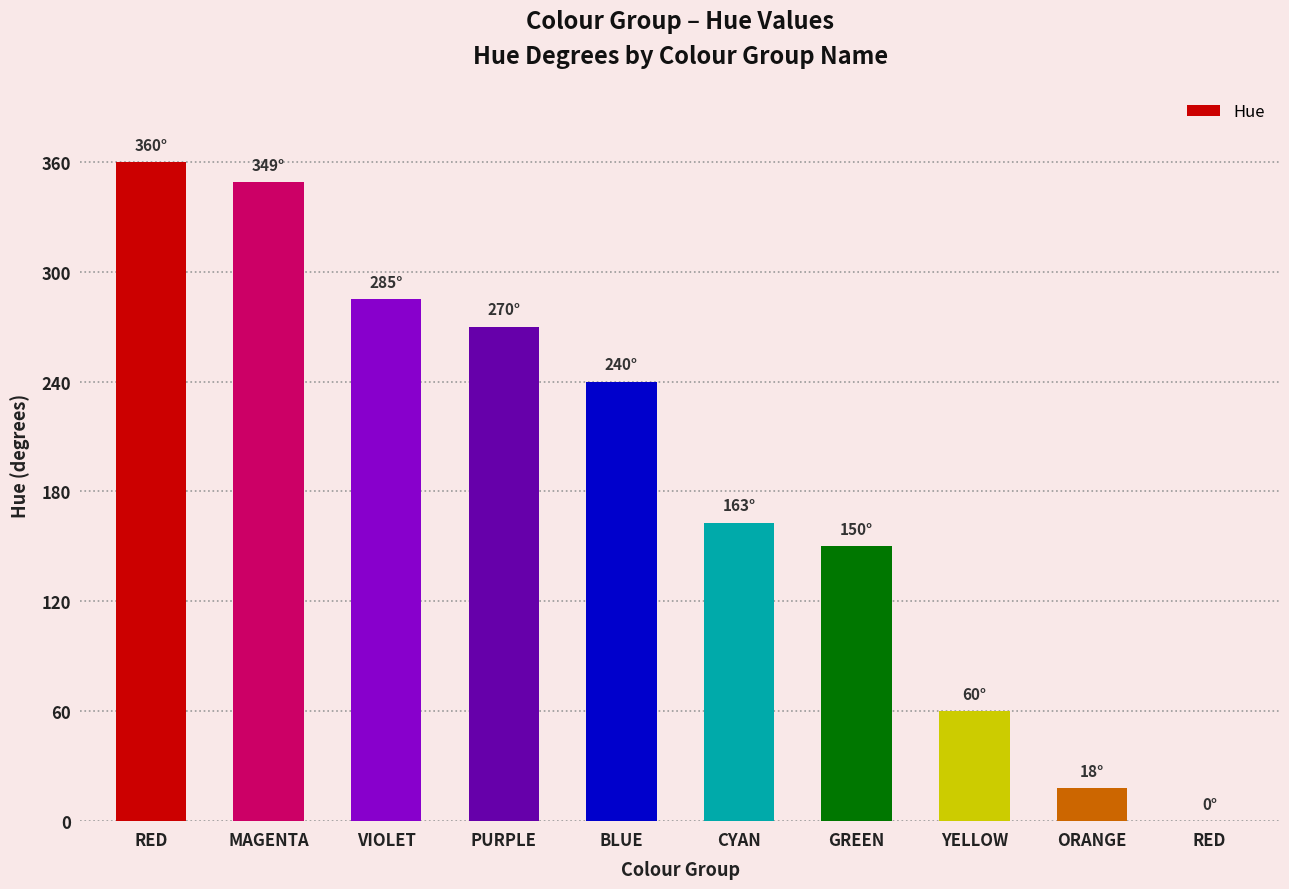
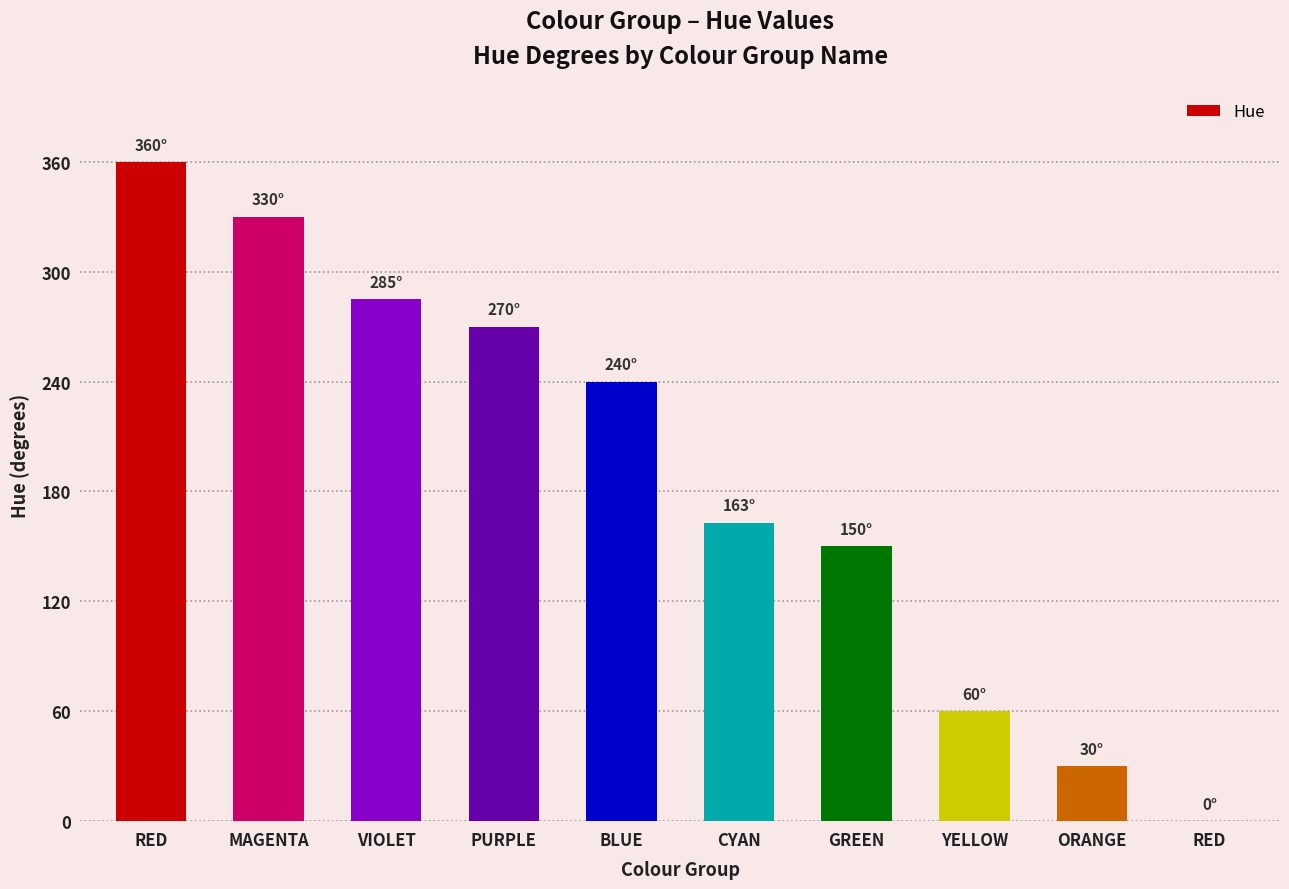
MAGENTA: 349° -> 330°
ORANGE: 18° -> 30°
